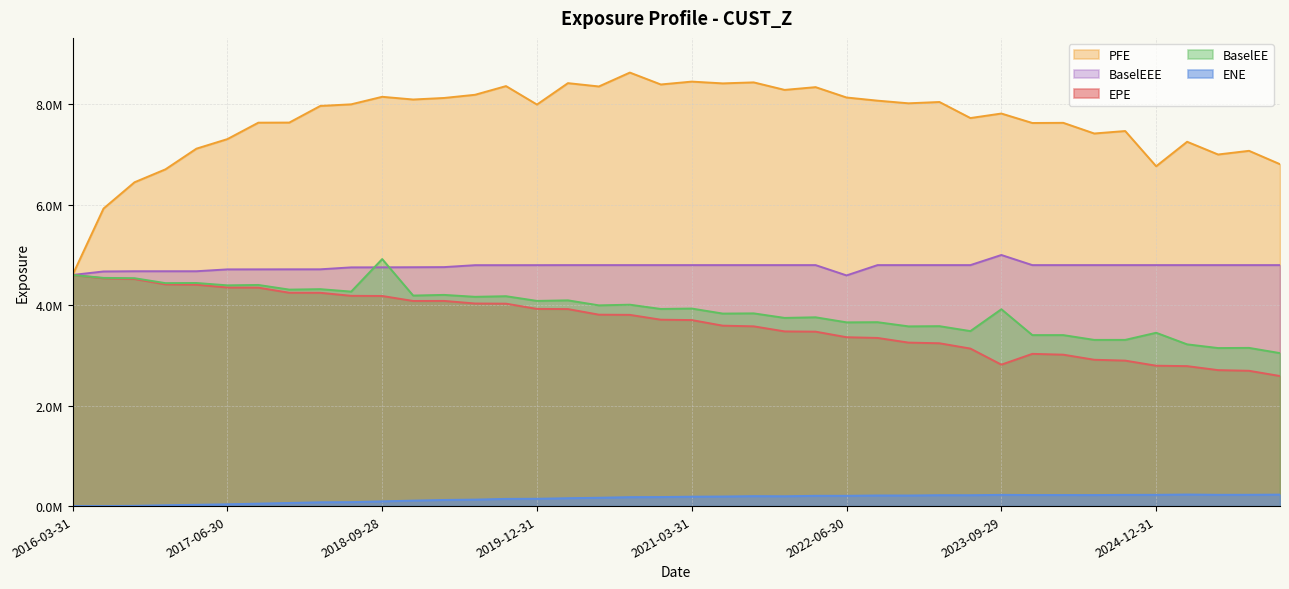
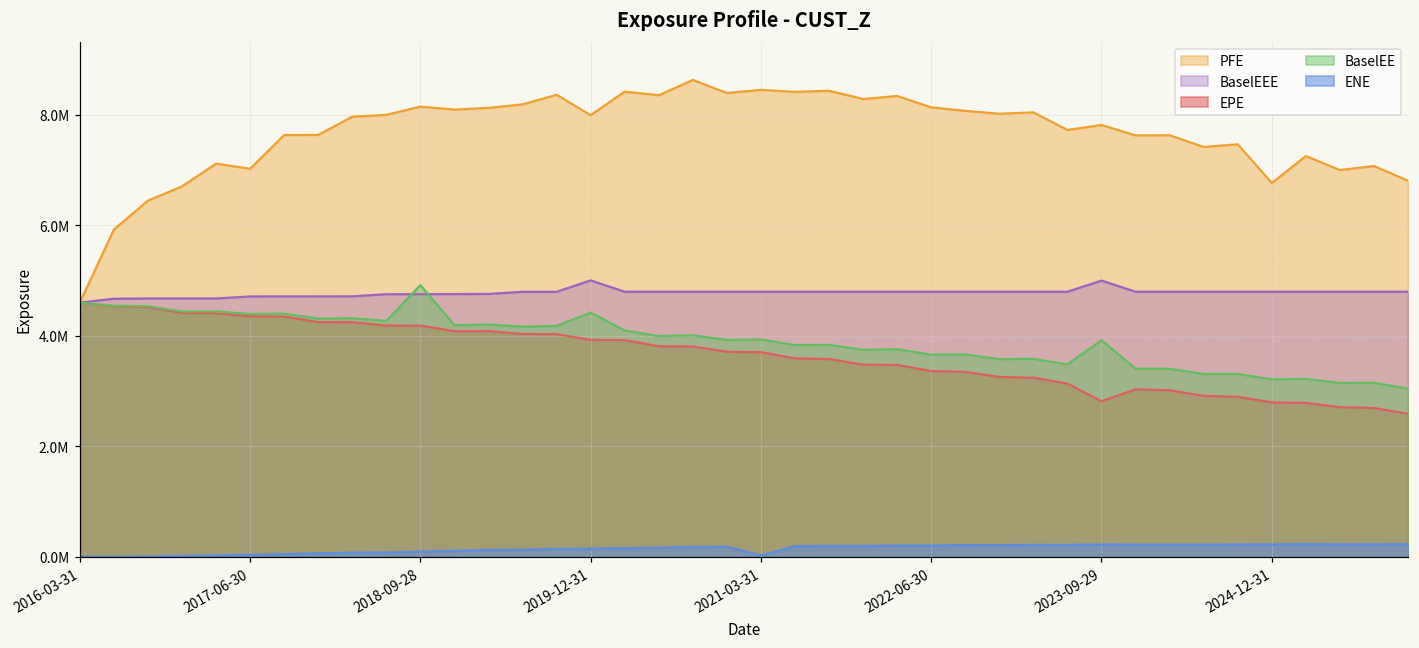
PFE, 2017-06-30: 7300000 -> 7000000
BaselEEE, 2019-12-31: 4800000 -> 5000000
BaselEE, 2019-12-31: 4100000 -> 4400000
ENE, 2021-03-31: 200000 -> 0
BaselEEE, 2022-06-30: 4600000 -> 4800000
BaselEE, 2024-12-31: 3500000 -> 3200000
